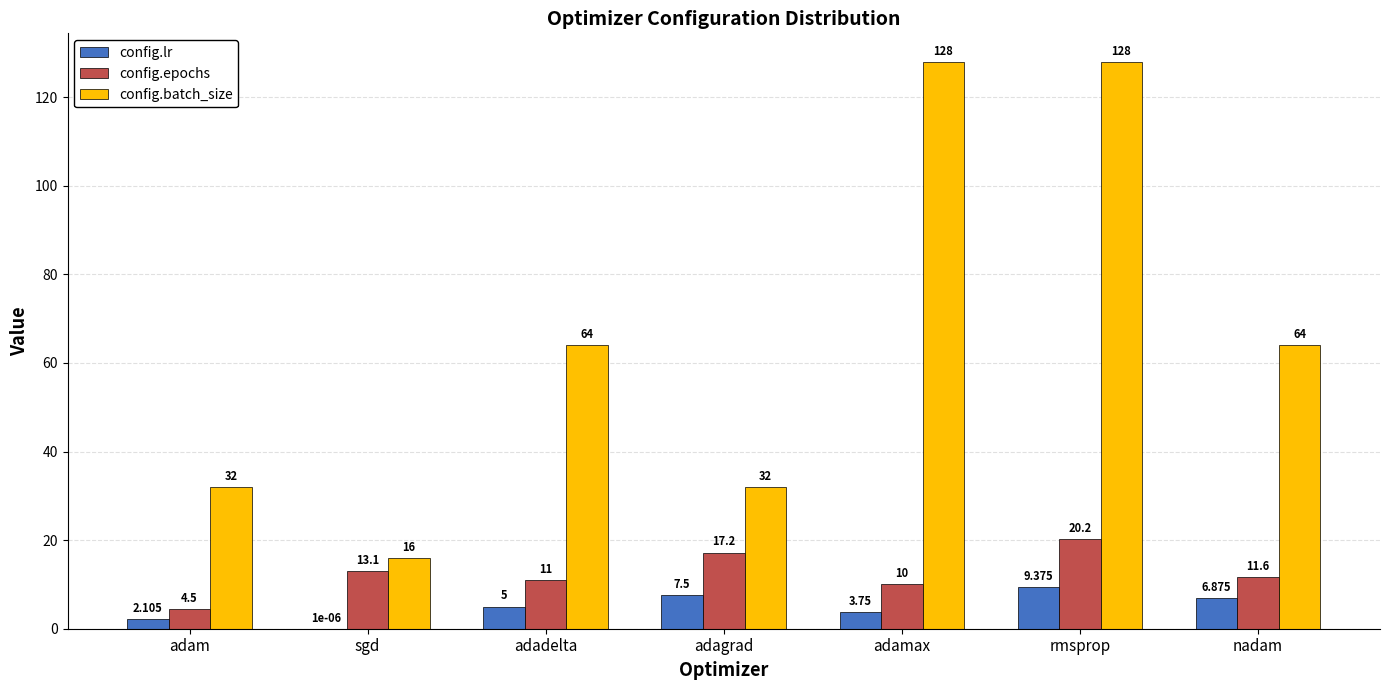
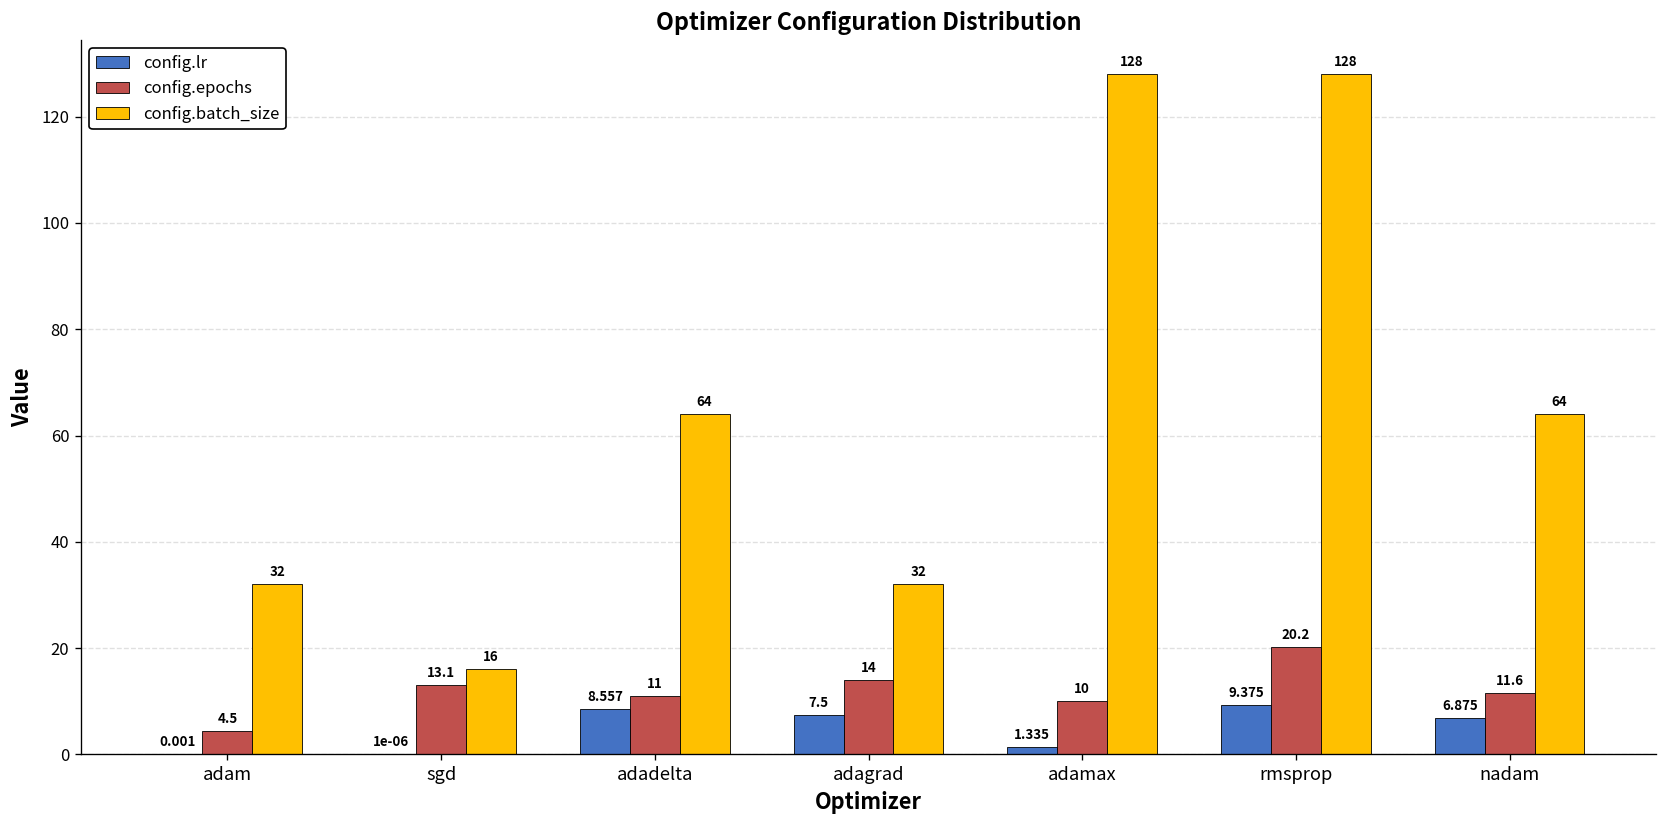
config.lr, adam: 2.105 -> 0.001
config.lr, adadelta: 5 -> 8.557
config.epochs, adagrad: 17.2 -> 14
config.lr, adamax: 3.75 -> 1.335
